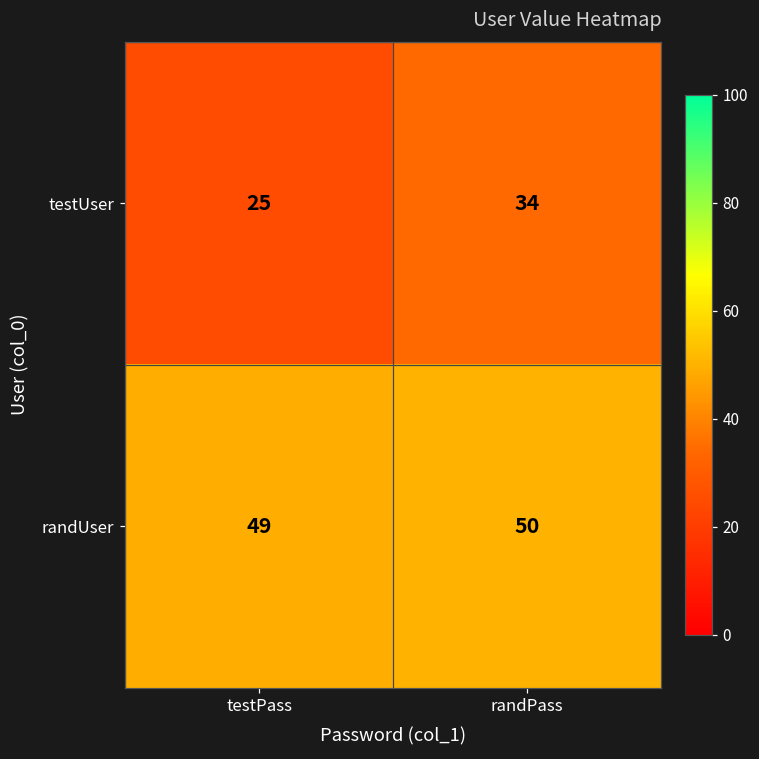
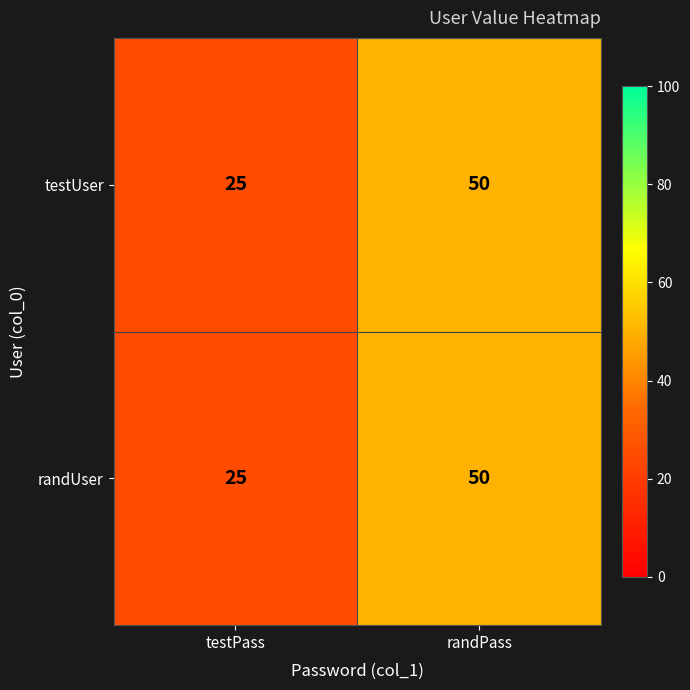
testUser, randPass: 34 -> 50
randUser, testPass: 49 -> 25
